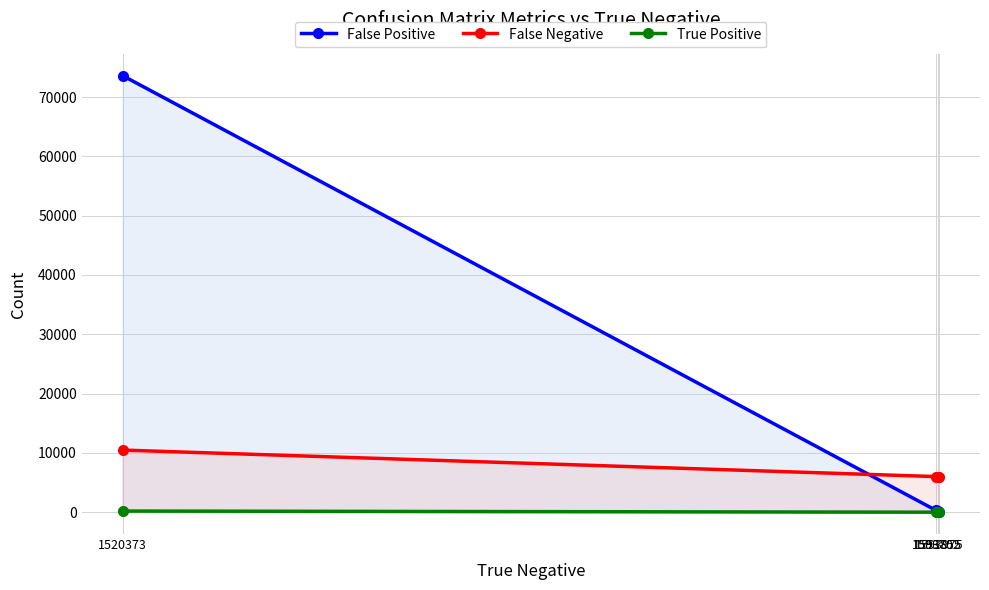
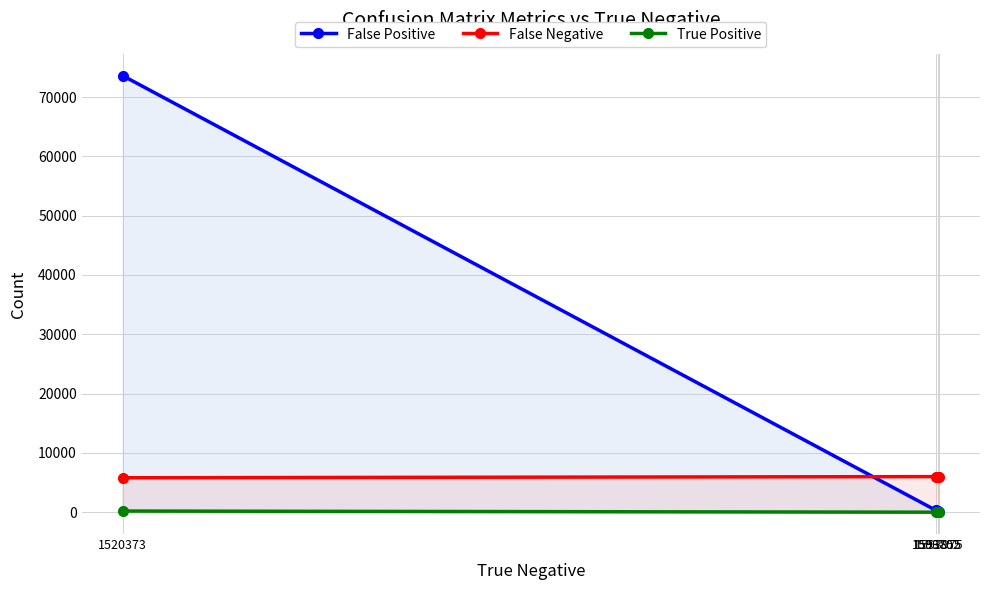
False Negative, 1520373: 10000 -> 6000
